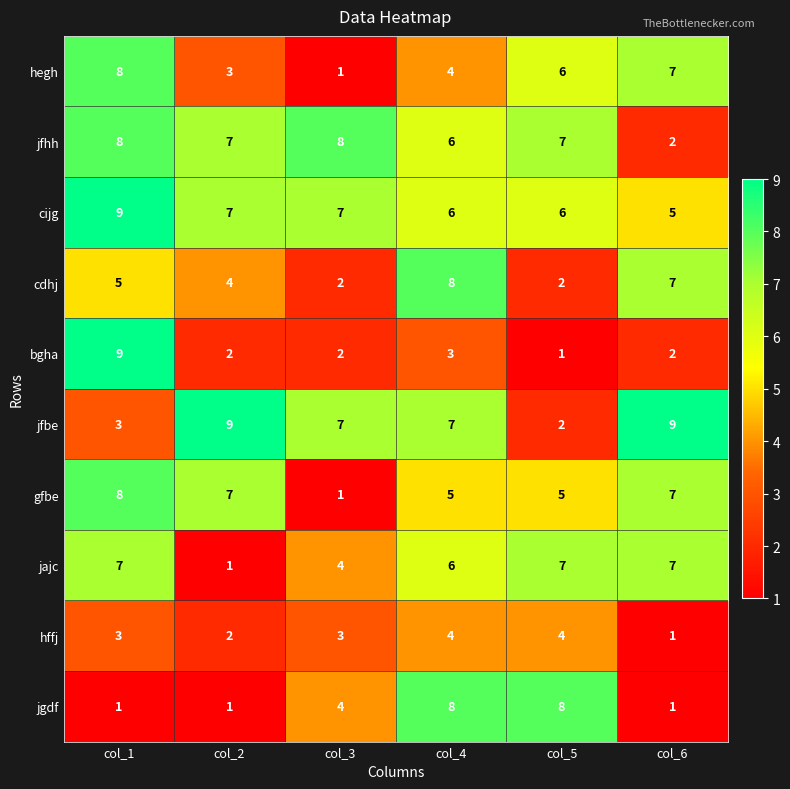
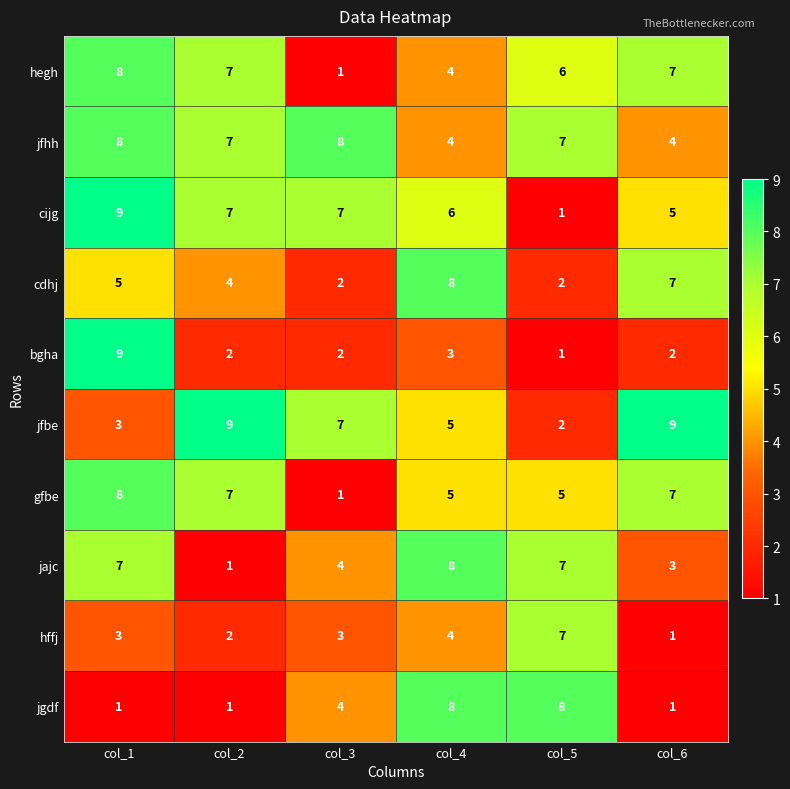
hegh, col_2: 3 -> 7
jfhh, col_4: 6 -> 4
jfhh, col_6: 2 -> 4
cijg, col_5: 6 -> 1
jfbe, col_4: 7 -> 5
jajc, col_4: 6 -> 8
jajc, col_6: 7 -> 3
hffj, col_5: 4 -> 7
